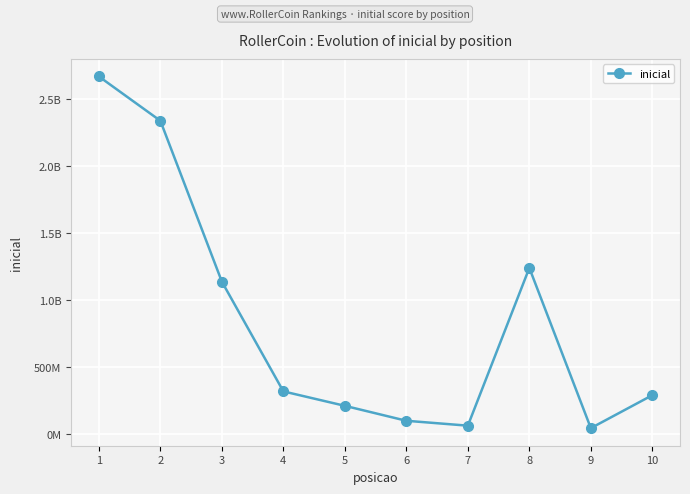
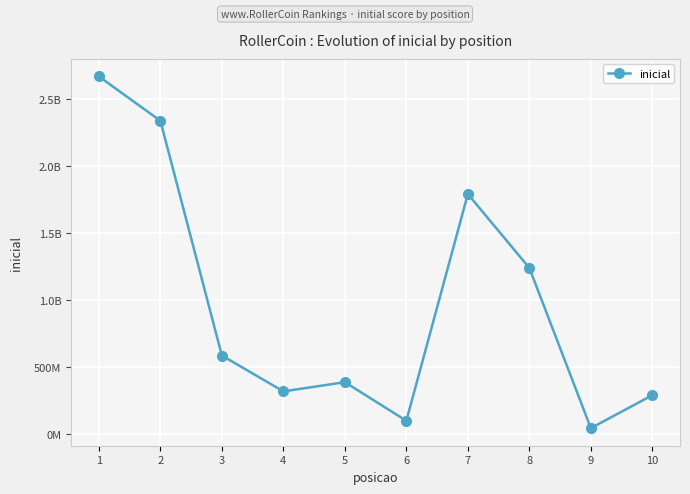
3: 1140000000 -> 590000000
5: 210000000 -> 390000000
7: 60000000 -> 1790000000
